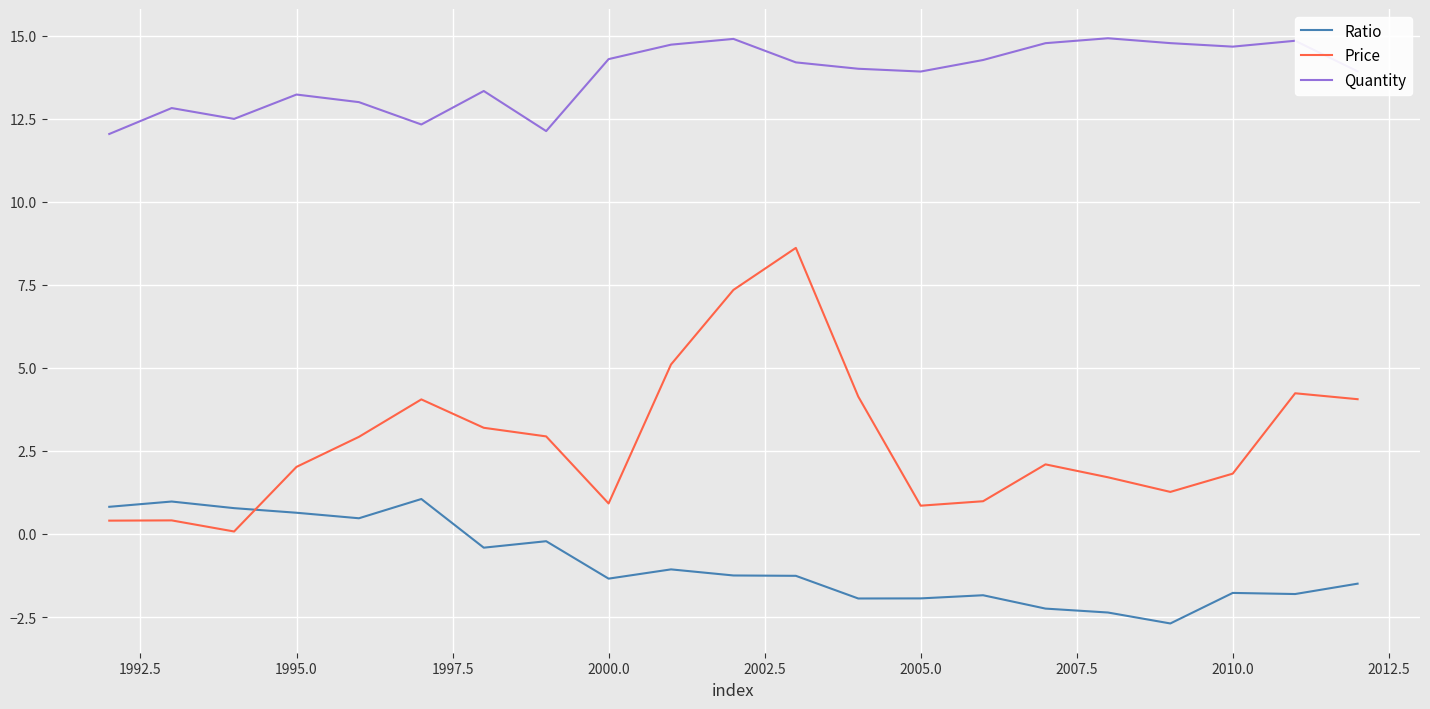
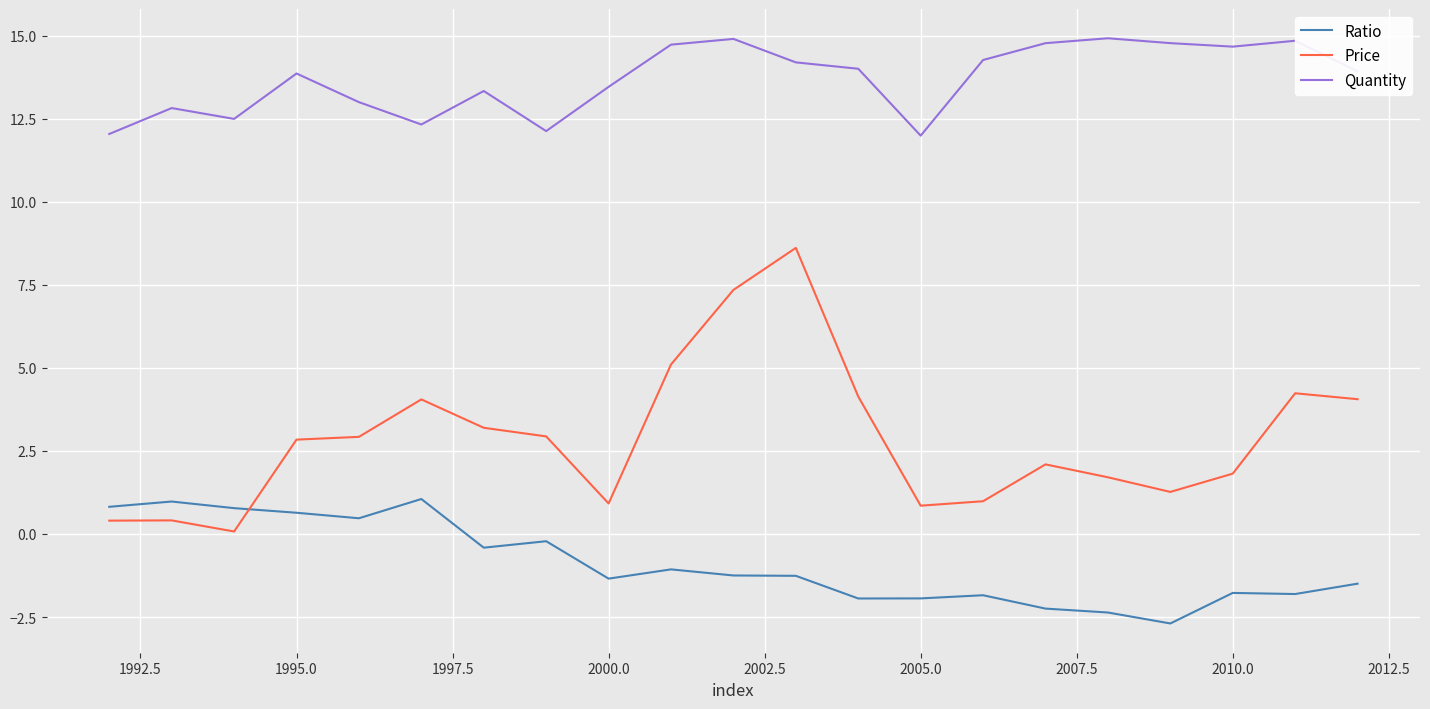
Price, 1995.0: 2.0 -> 2.8
Quantity, 1995.0: 13.2 -> 13.9
Quantity, 2000.0: 14.3 -> 13.5
Quantity, 2005.0: 13.9 -> 12.0
